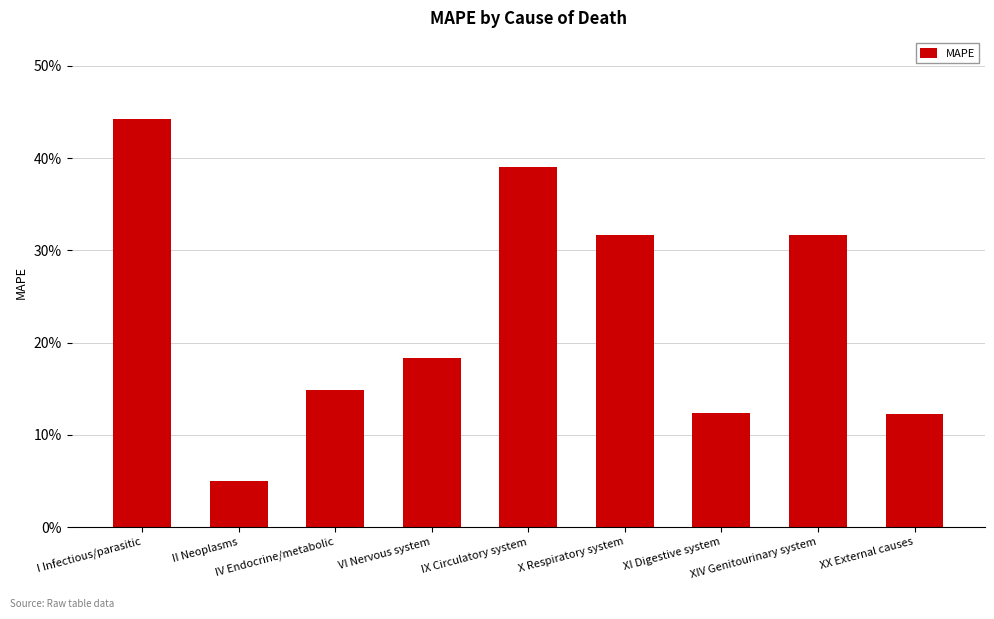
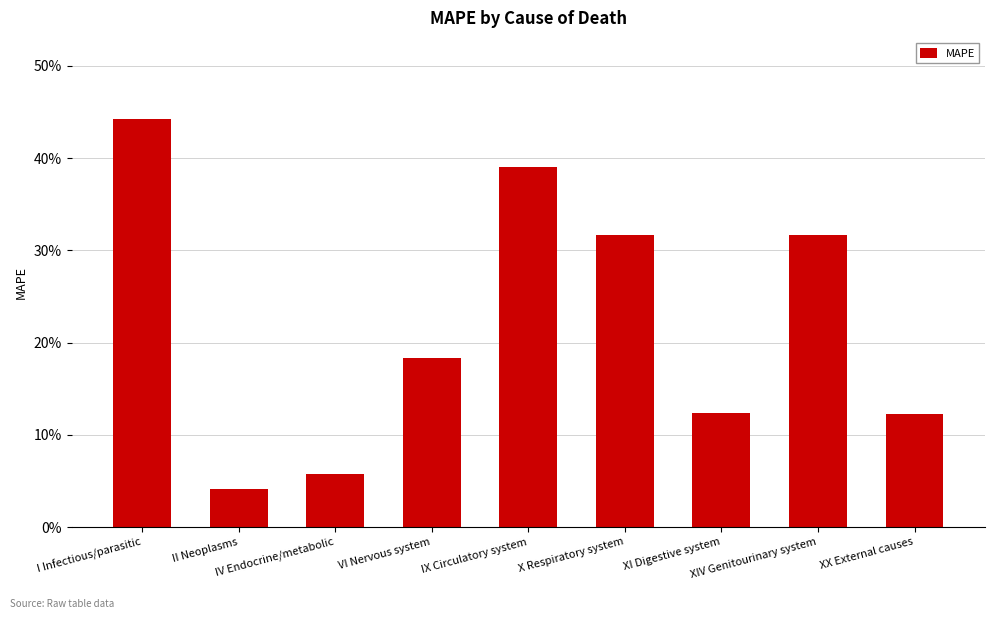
II Neoplasms: 5% -> 4%
IV Endocrine/metabolic: 15% -> 6%
